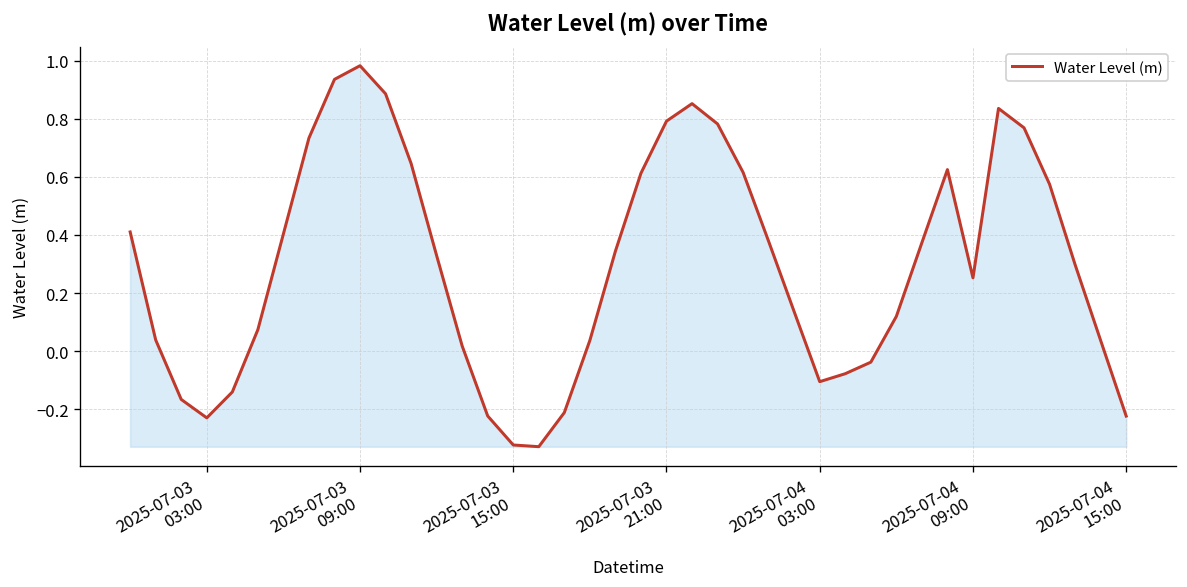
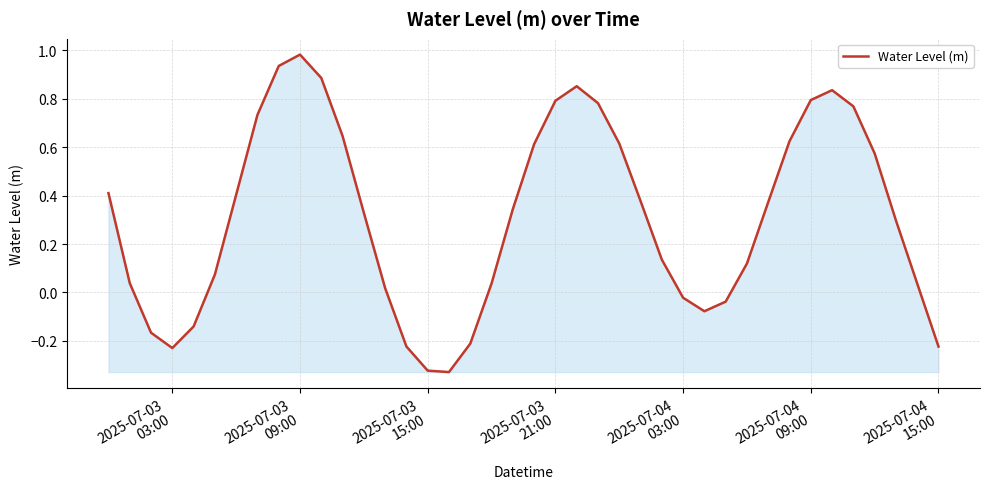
2025-07-04 03:00: -0.10 -> -0.02
2025-07-04 09:00: 0.25 -> 0.79
